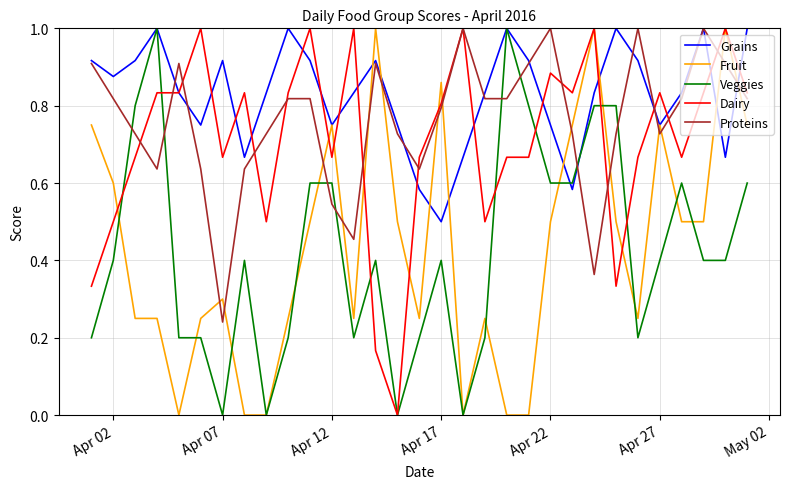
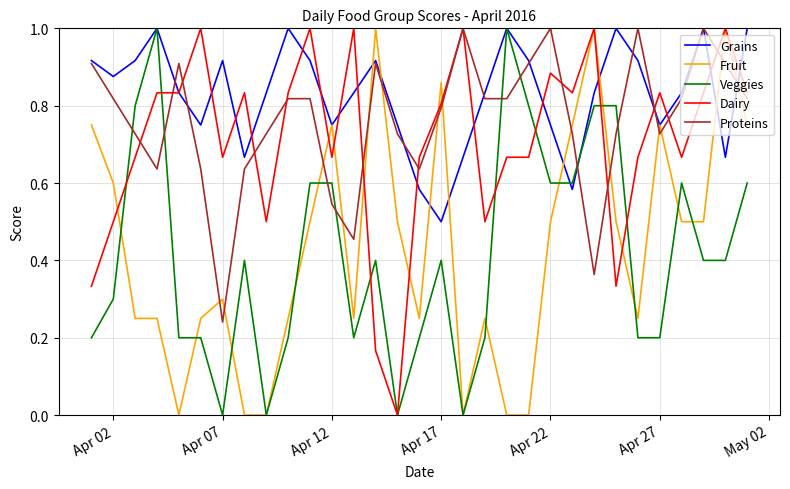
Veggies, Apr 02: 0.4 -> 0.3
Veggies, Apr 27: 0.4 -> 0.2
